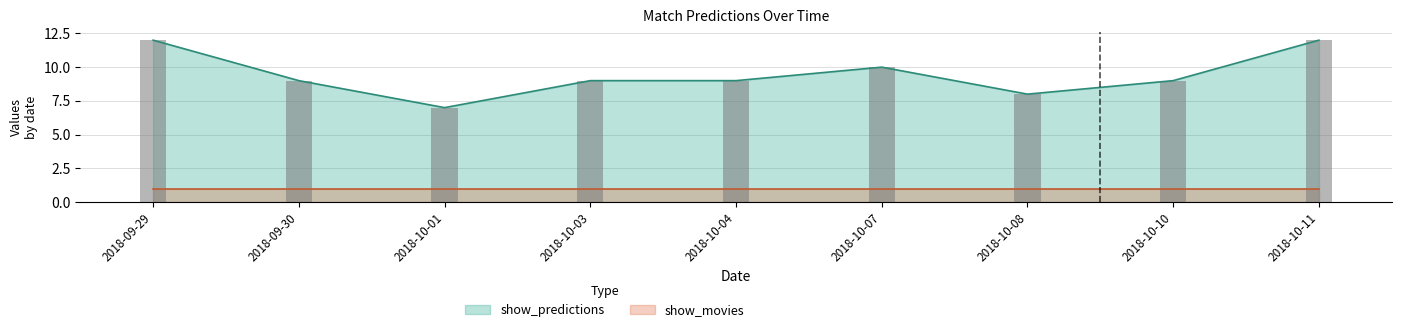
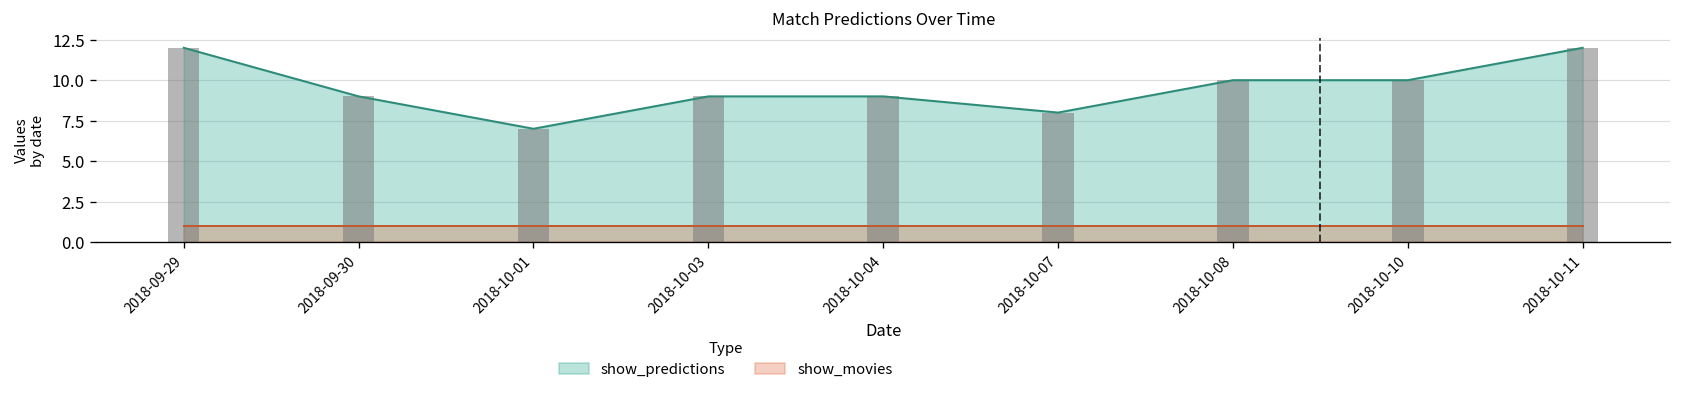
show_predictions, 2018-10-07: 10 -> 8
show_predictions, 2018-10-08: 8 -> 10
show_predictions, 2018-10-10: 9 -> 10
